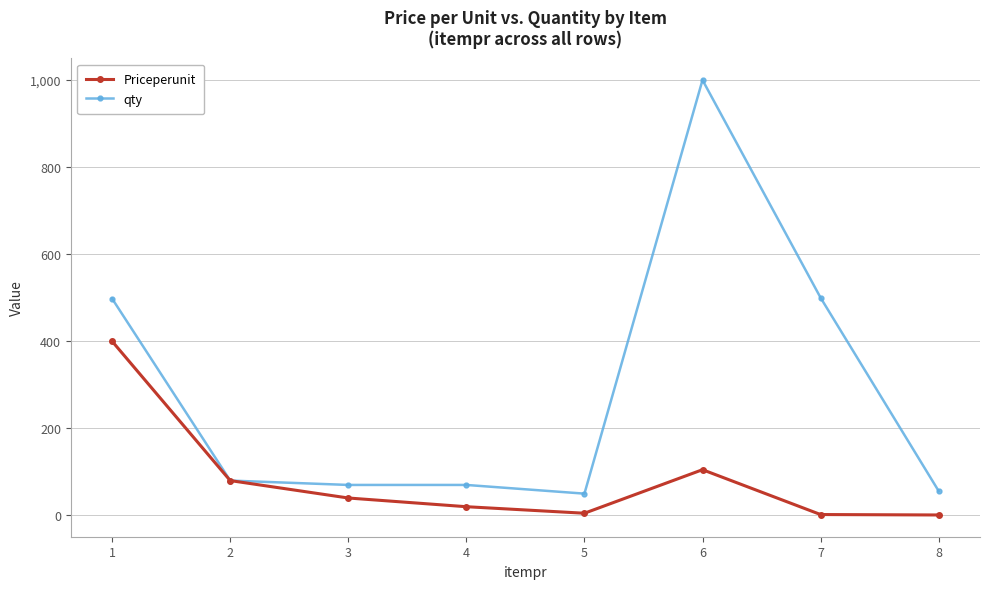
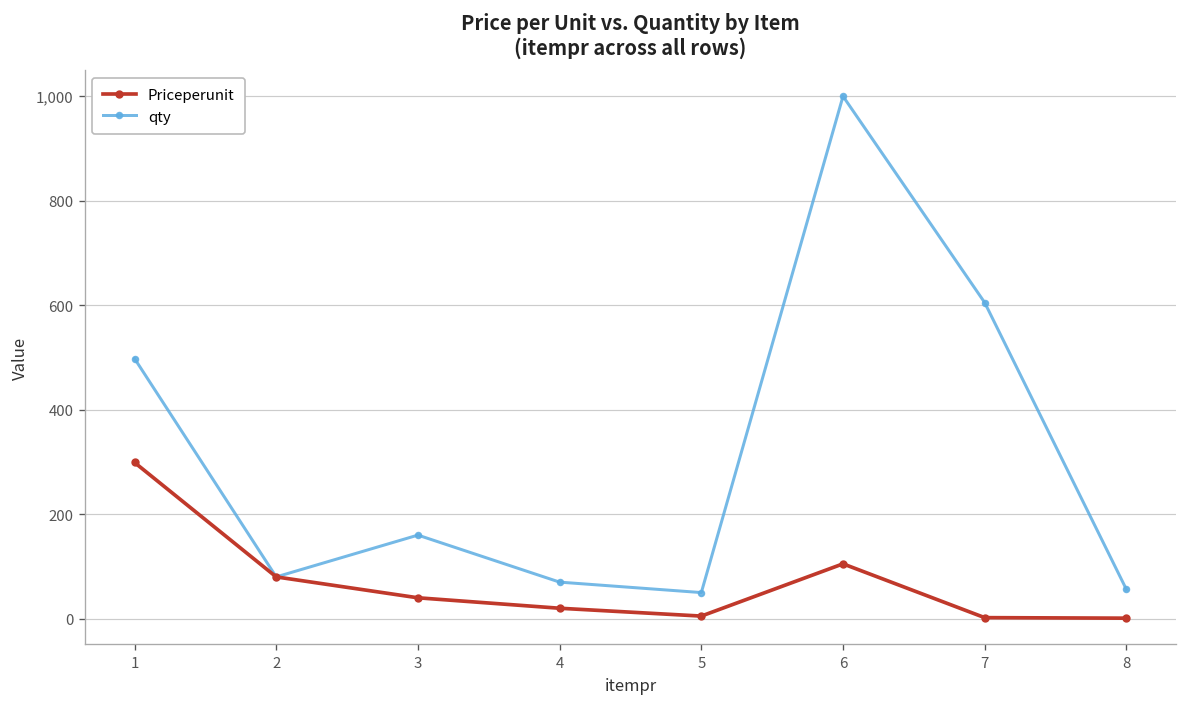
Priceperunit, 1: 400 -> 300
qty, 3: 70 -> 160
qty, 7: 500 -> 610
